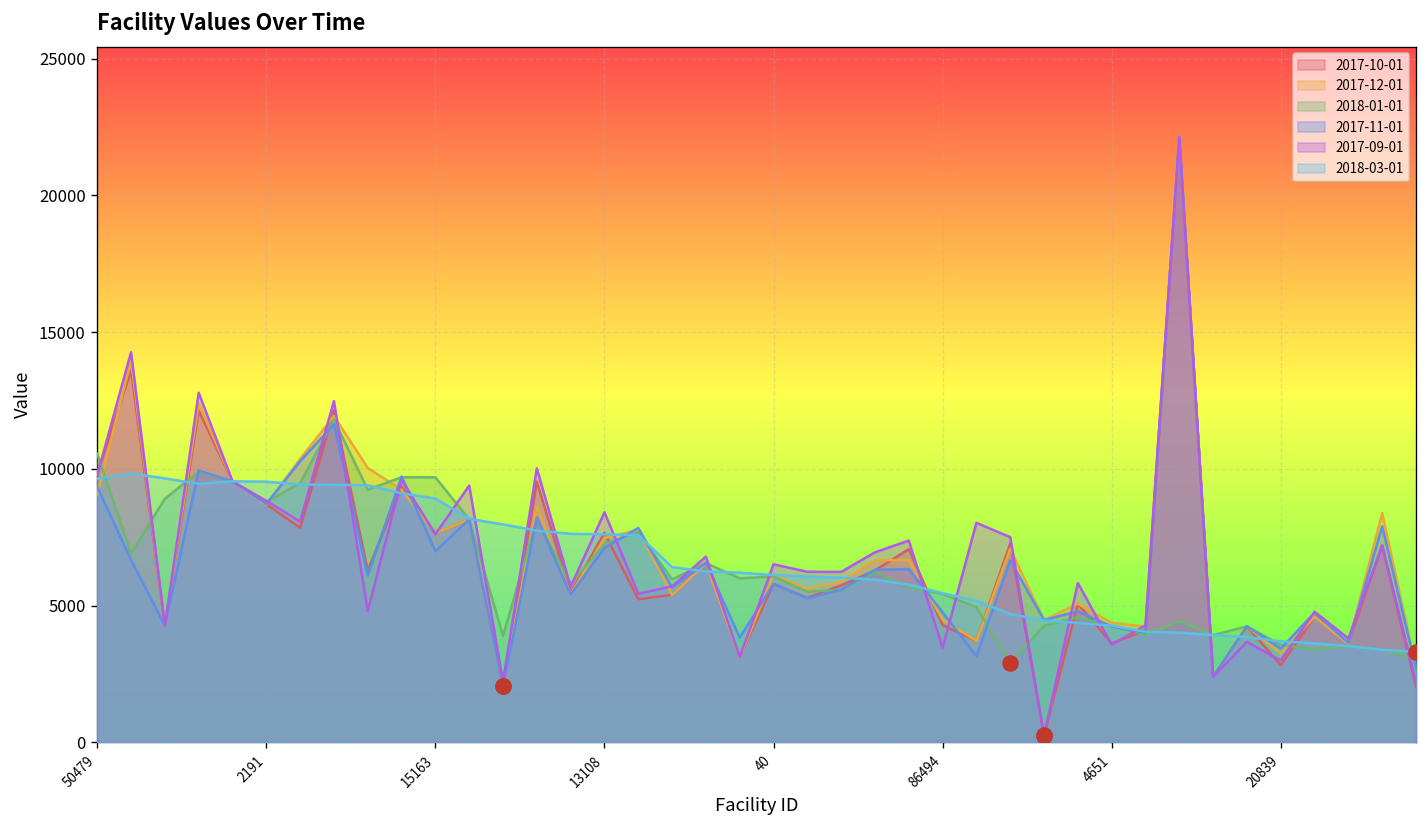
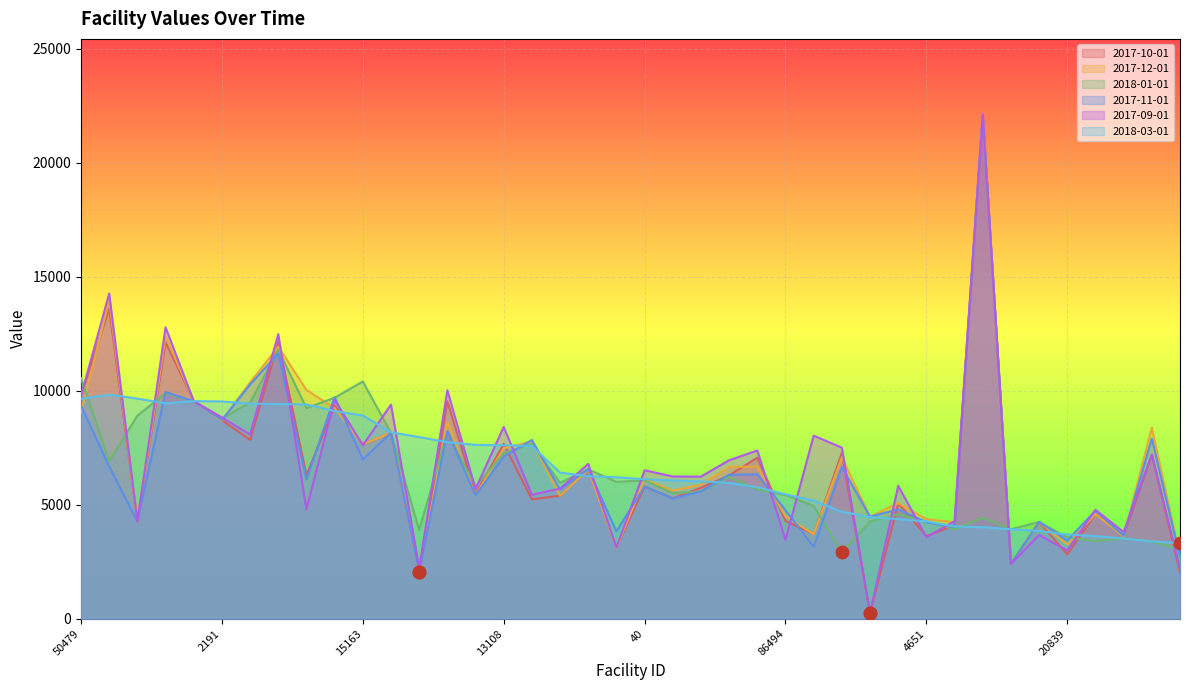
2018-01-01, 15163: 9700 -> 10400
